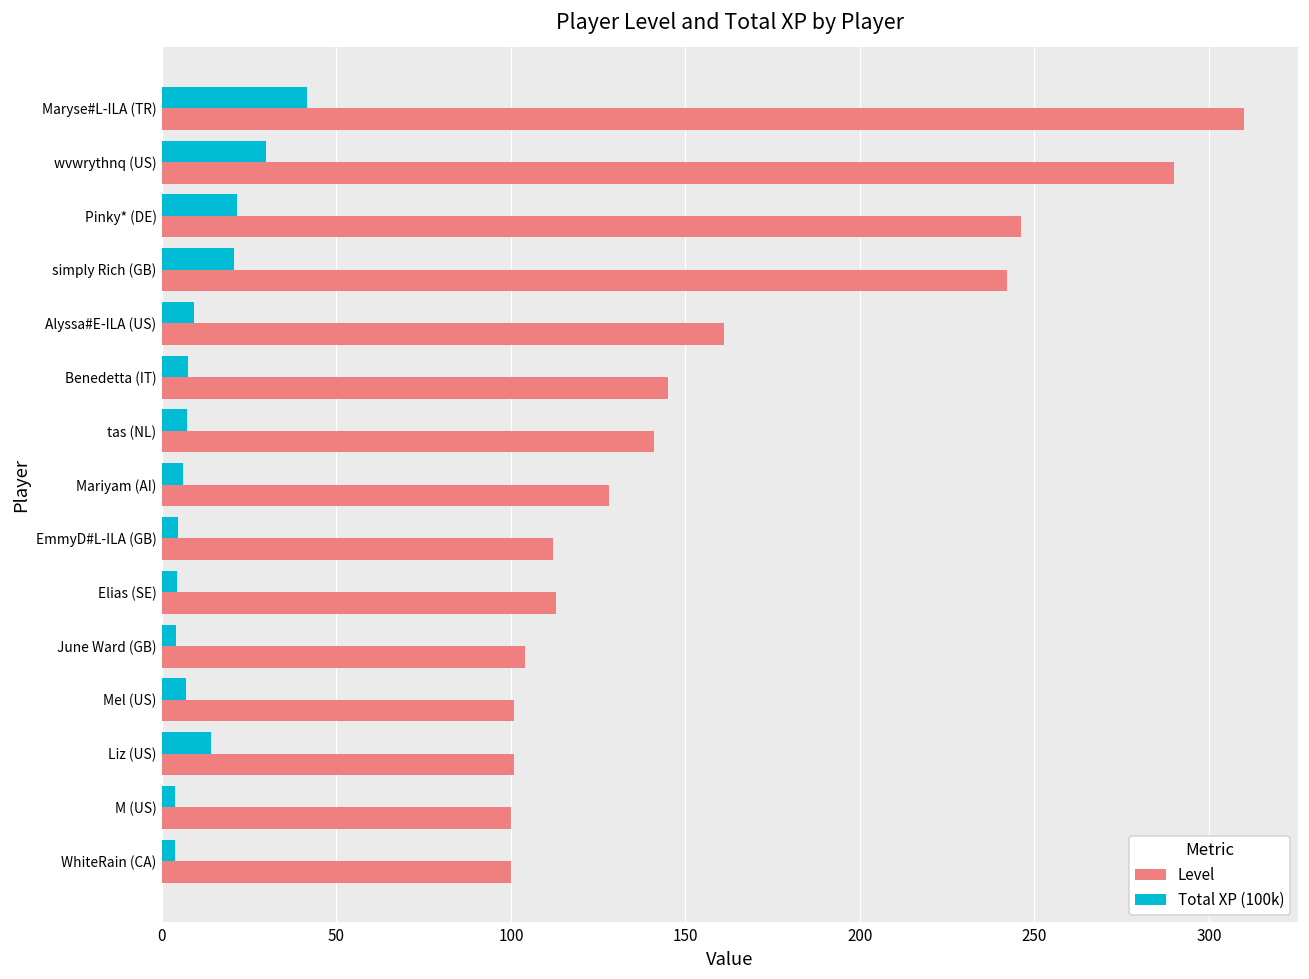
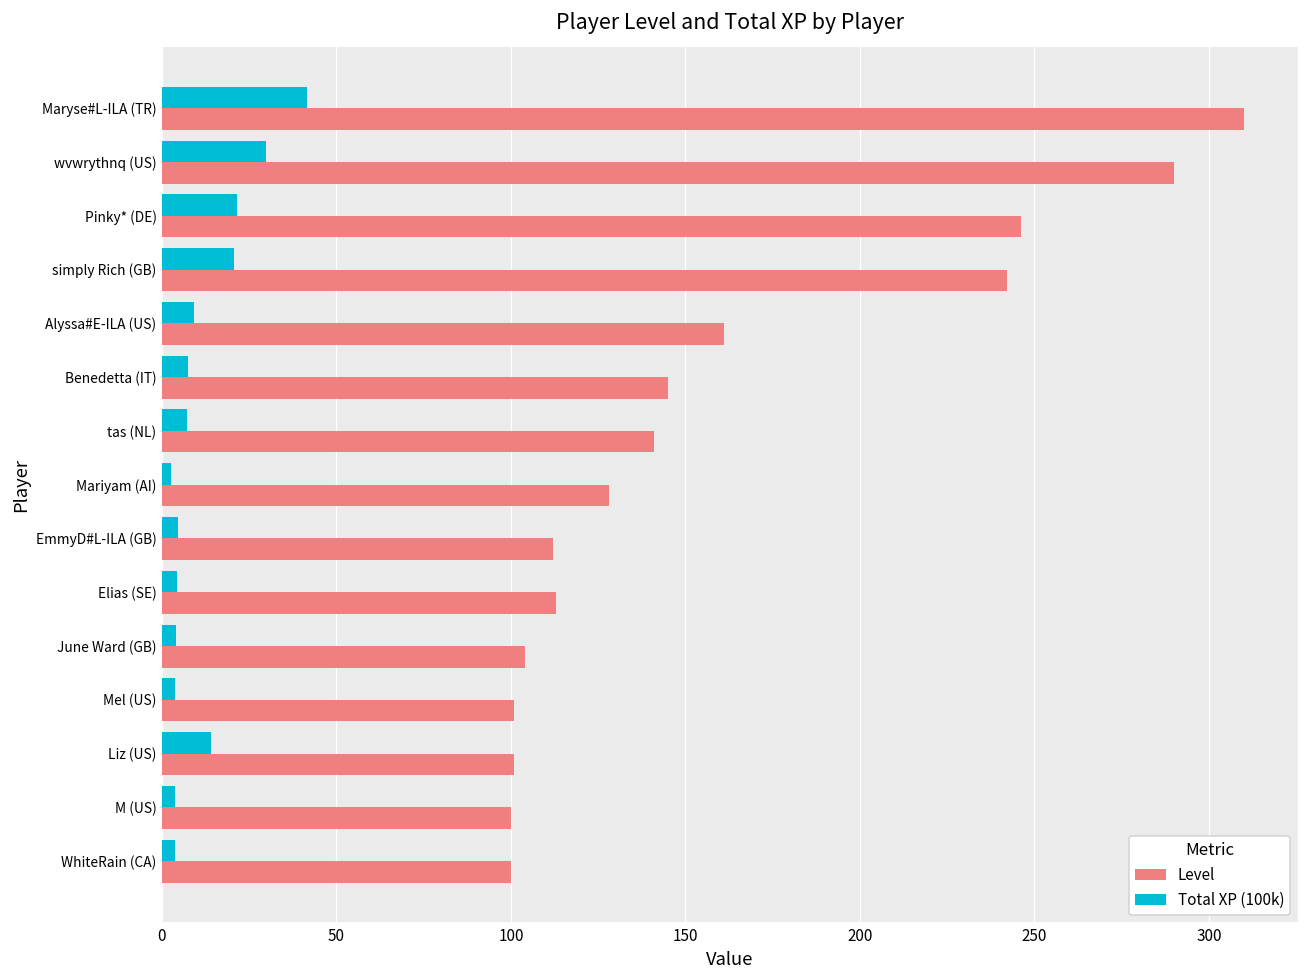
Total XP (100k), Mariyam (AI): 6 -> 3
Total XP (100k), Mel (US): 7 -> 4
